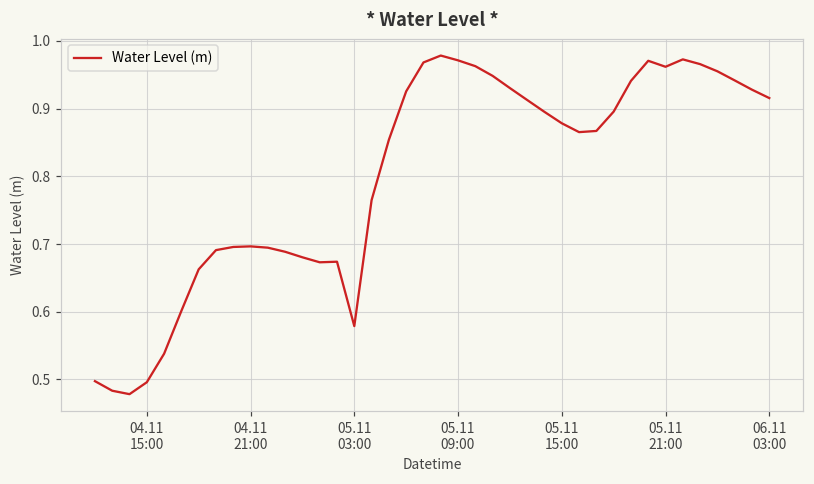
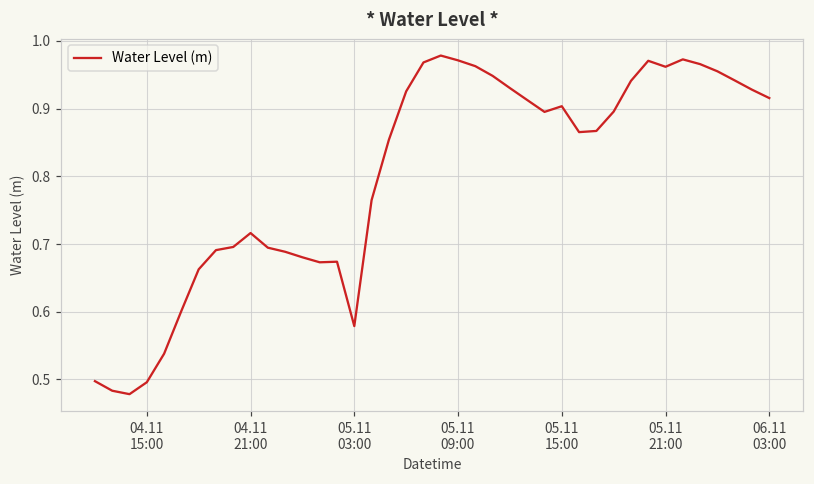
04.11 21:00: 0.70 -> 0.72
05.11 15:00: 0.88 -> 0.90
